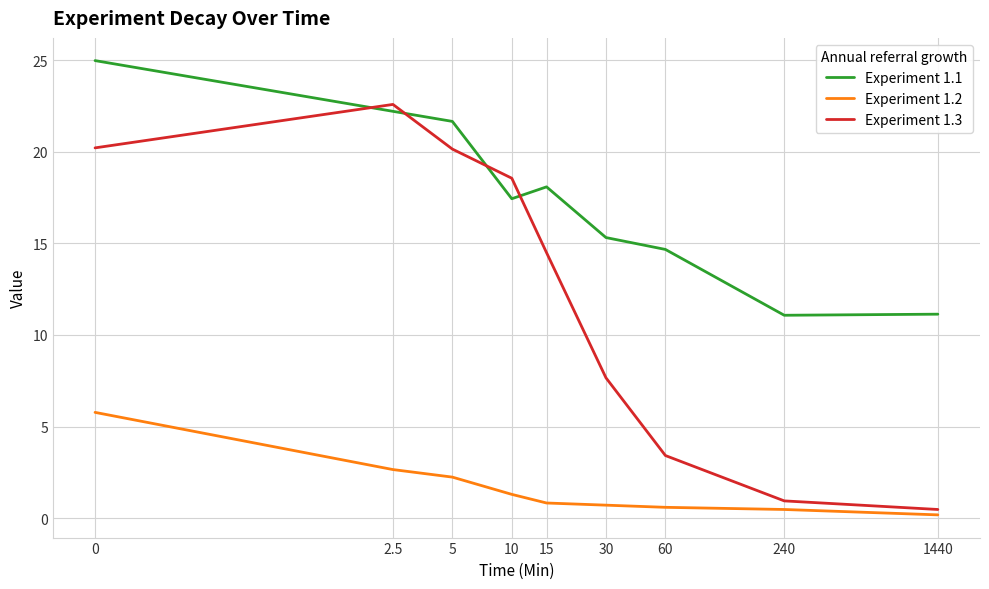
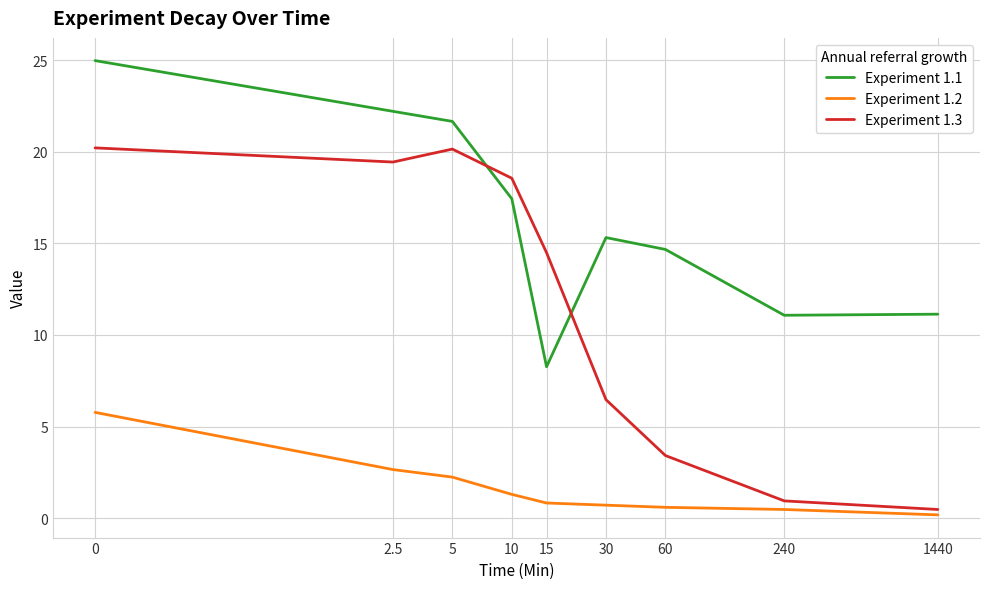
Experiment 1.3, 2.5: 22.6 -> 19.4
Experiment 1.1, 15: 18.1 -> 8.3
Experiment 1.3, 30: 7.7 -> 6.5
